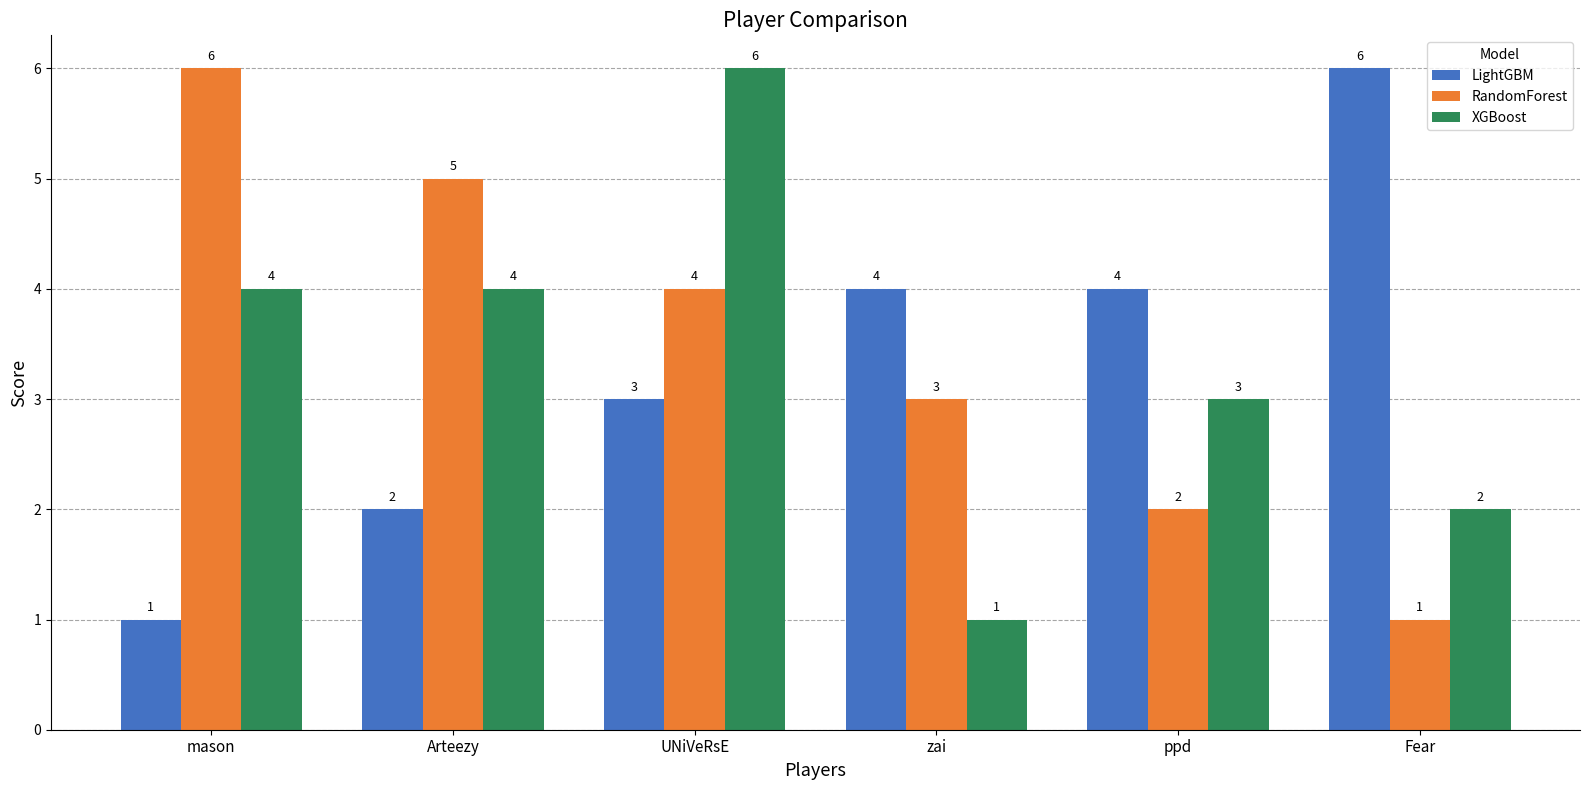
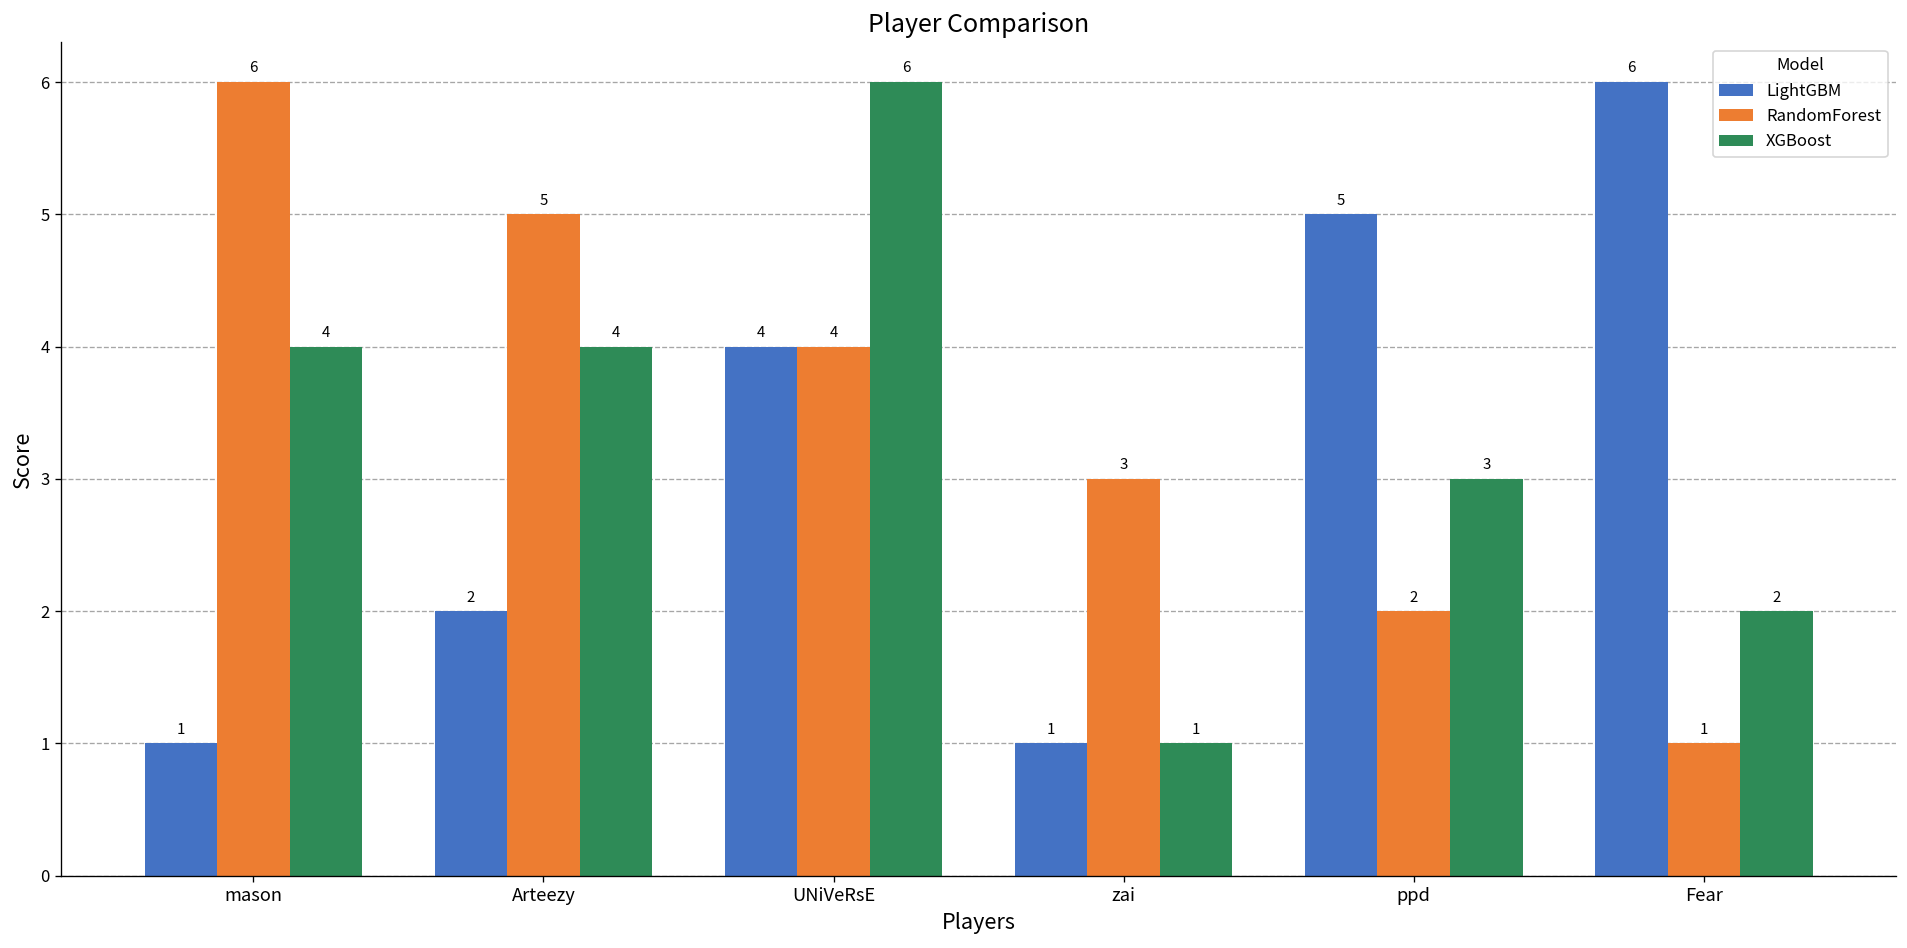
LightGBM, UNiVeRsE: 3 -> 4
LightGBM, zai: 4 -> 1
LightGBM, ppd: 4 -> 5
